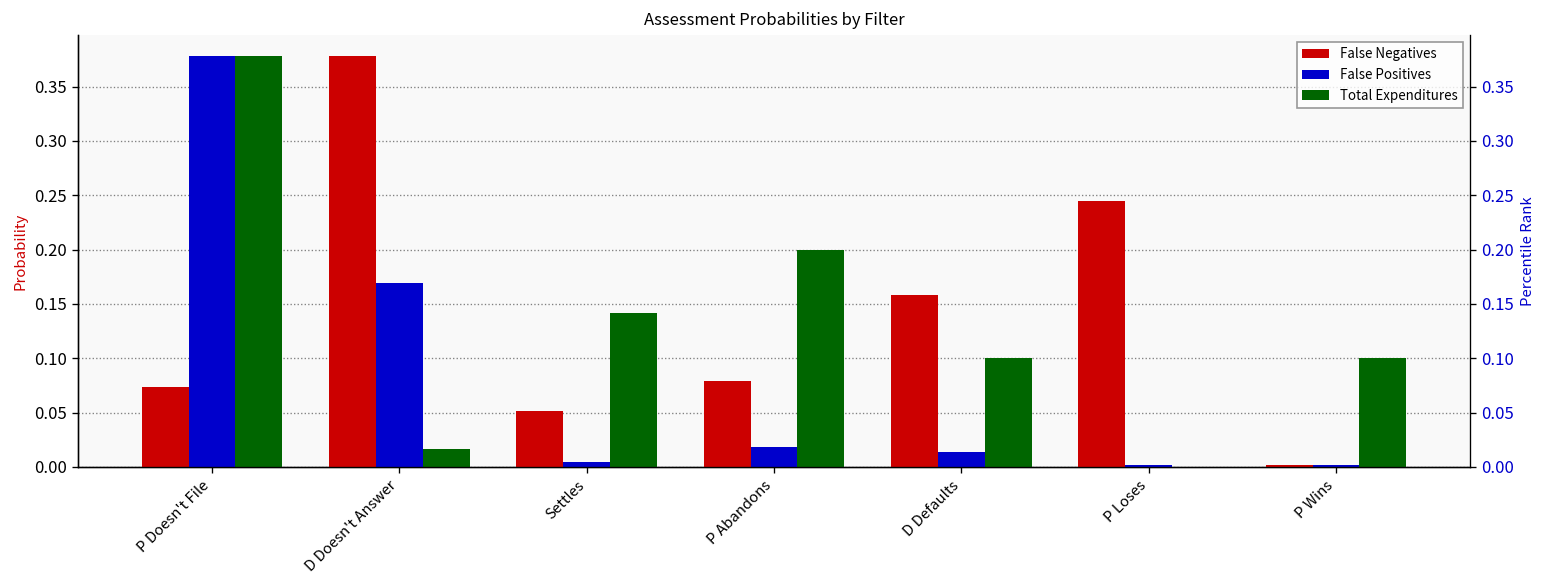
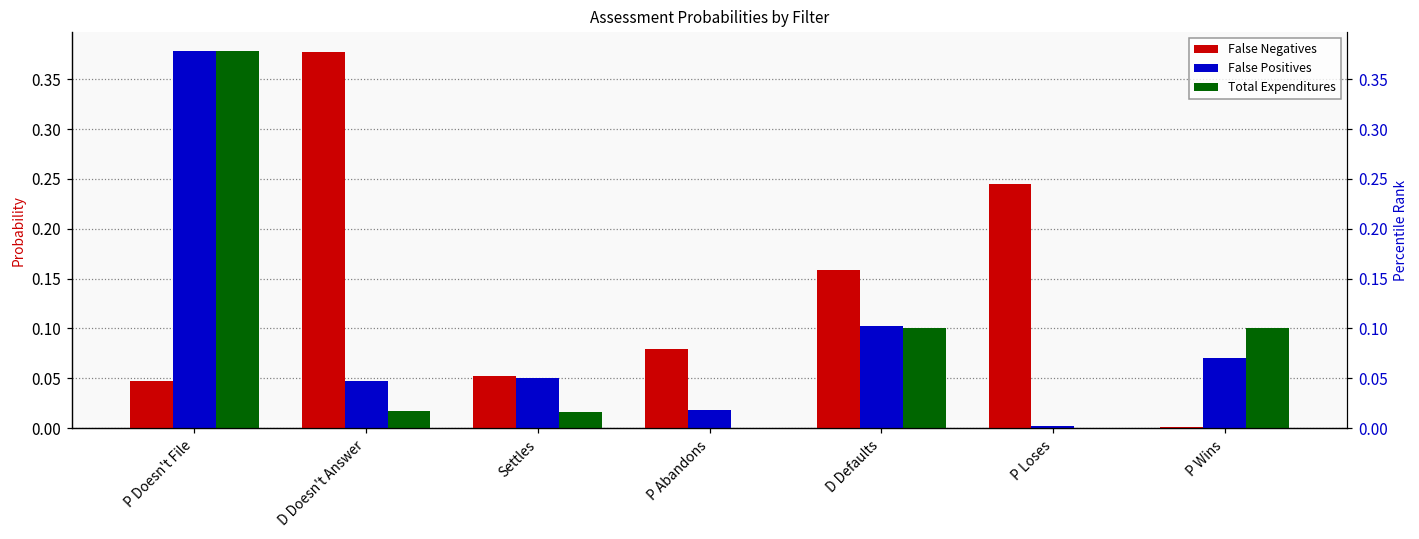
False Negatives, P Doesn't File: 0.07 -> 0.05
False Positives, D Doesn't Answer: 0.17 -> 0.05
False Positives, Settles: 0.00 -> 0.05
Total Expenditures, Settles: 0.14 -> 0.02
Total Expenditures, P Abandons: 0.2 -> 0.0
False Positives, D Defaults: 0.01 -> 0.10
False Positives, P Wins: 0.00 -> 0.07
